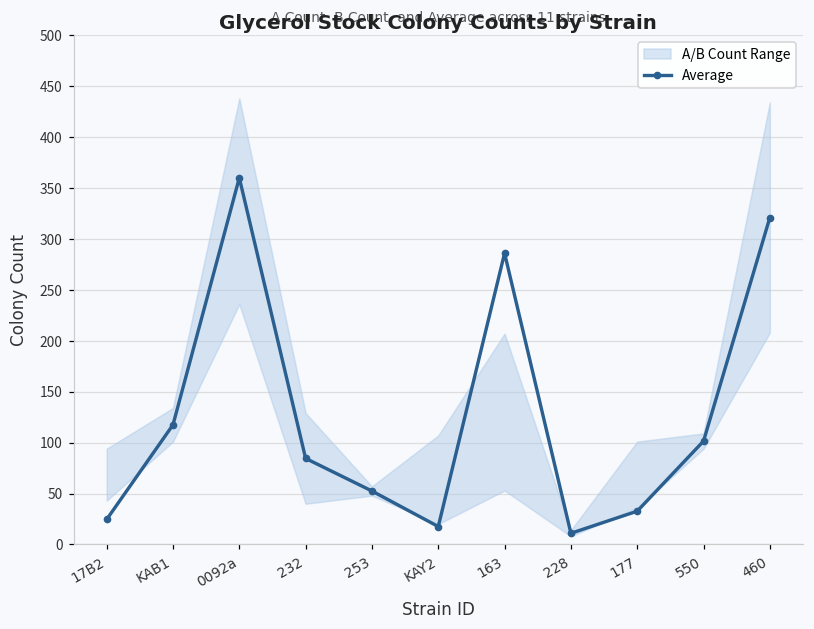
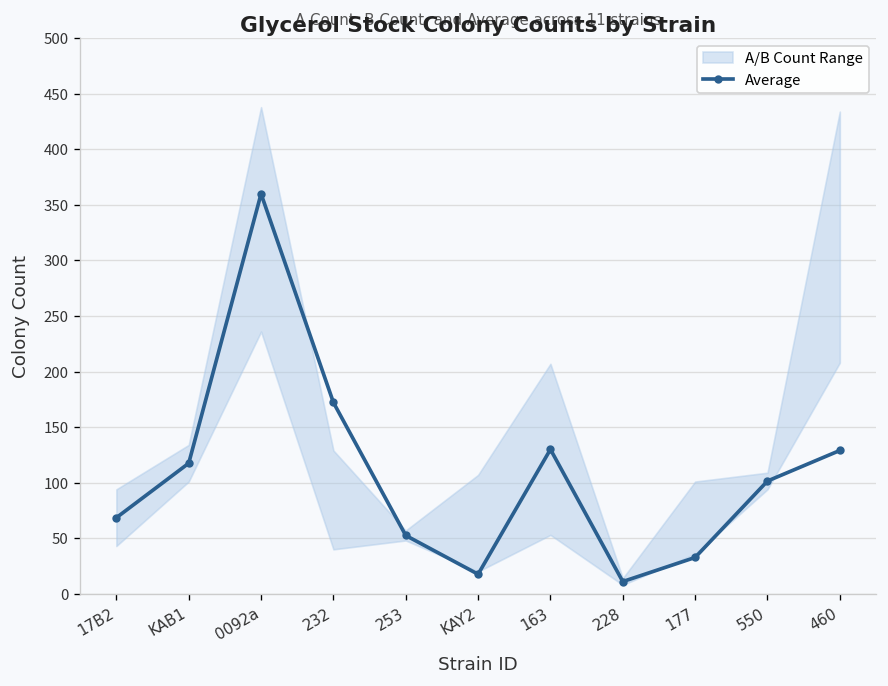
Average, 17B2: 20 -> 70
Average, 232: 80 -> 170
Average, 163: 290 -> 130
Average, 460: 320 -> 130
